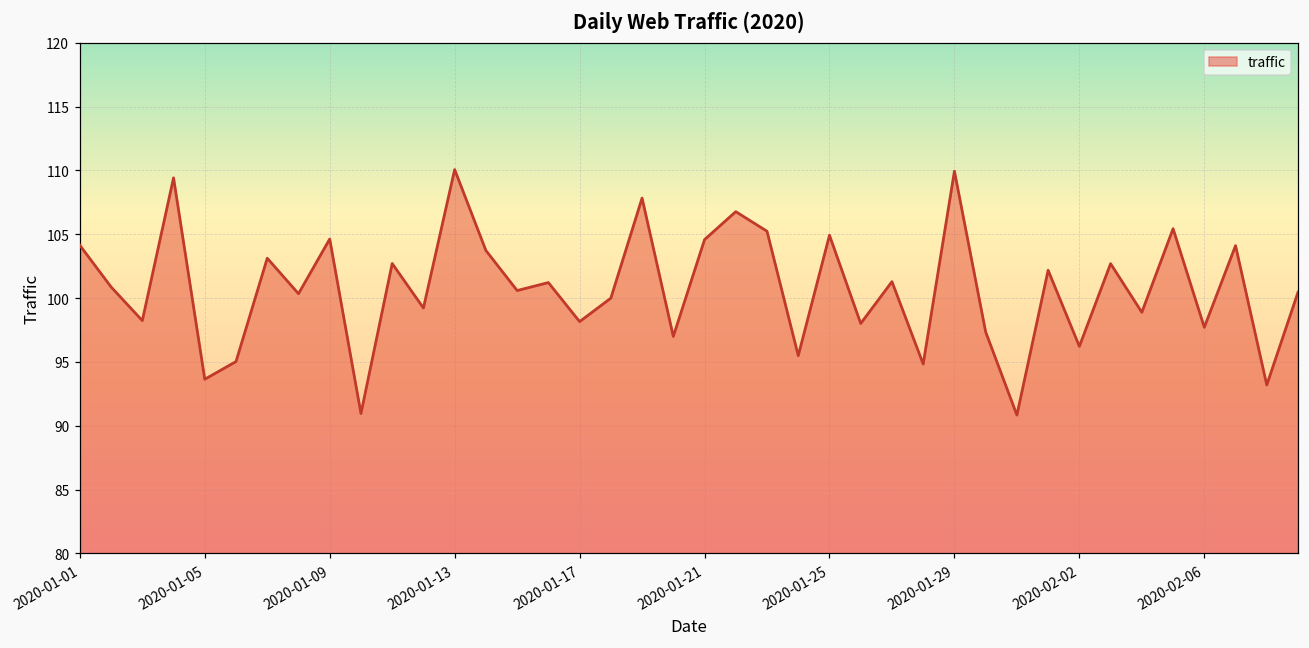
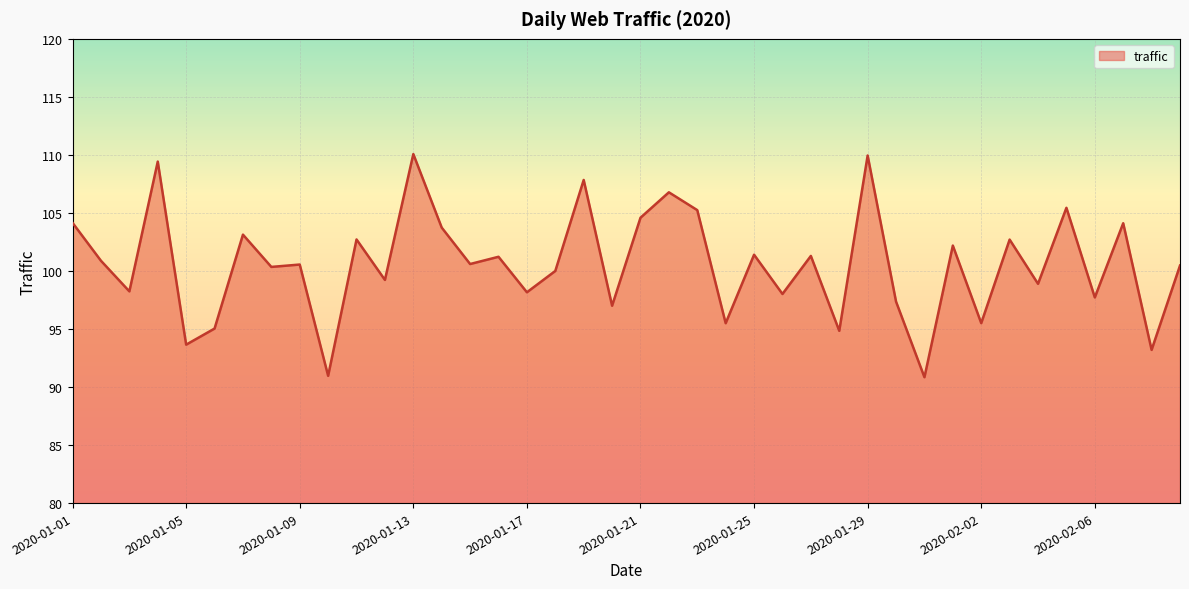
2020-01-09: 104.6 -> 100.6
2020-01-25: 104.9 -> 101.4
2020-02-02: 96.2 -> 95.5
